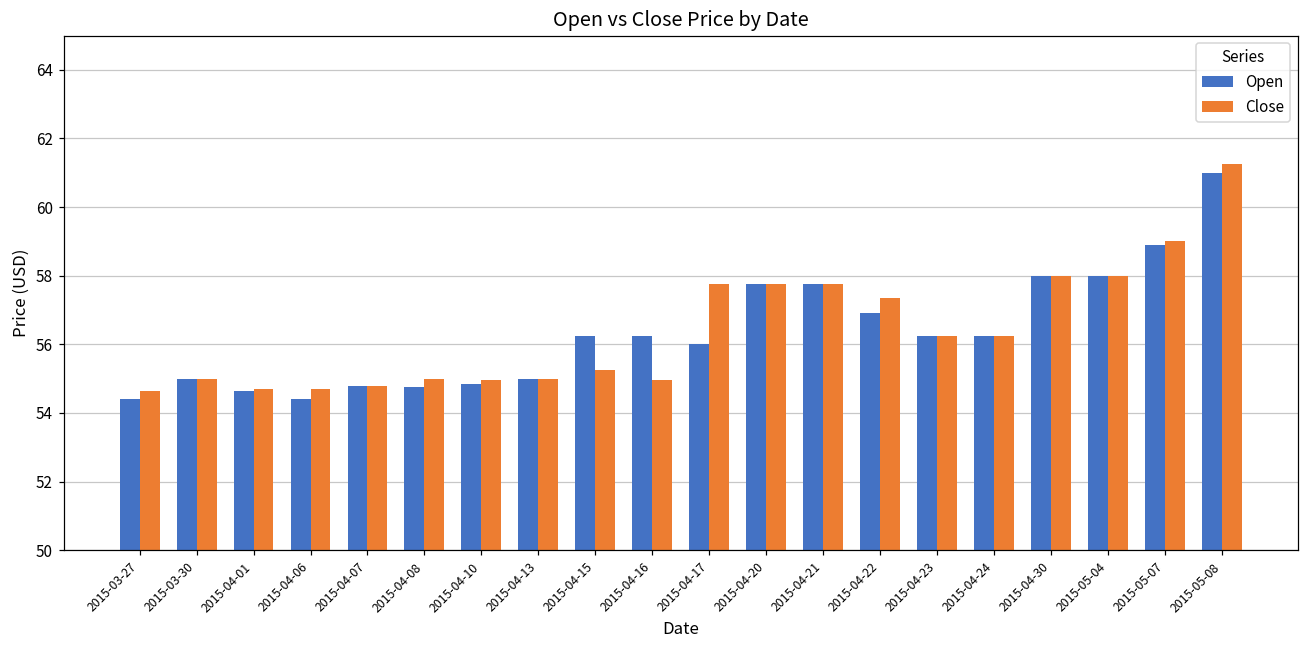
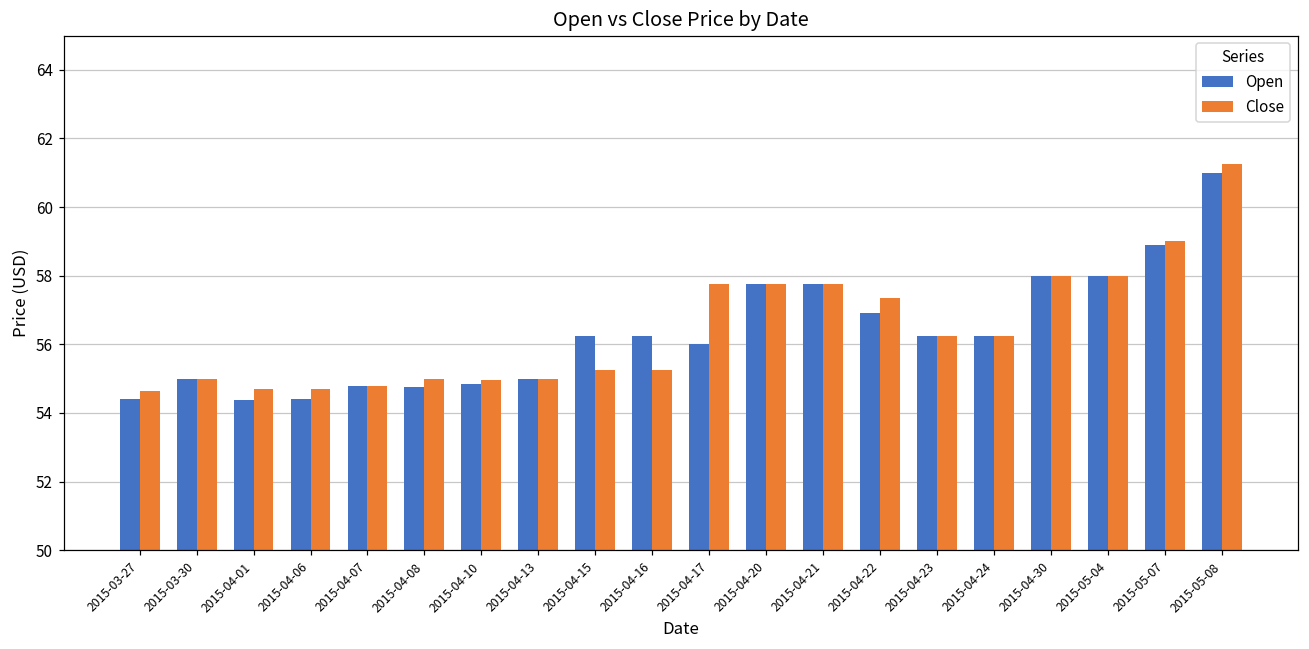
Open, 2015-04-01: 54.7 -> 54.4
Close, 2015-04-16: 55.0 -> 55.3
